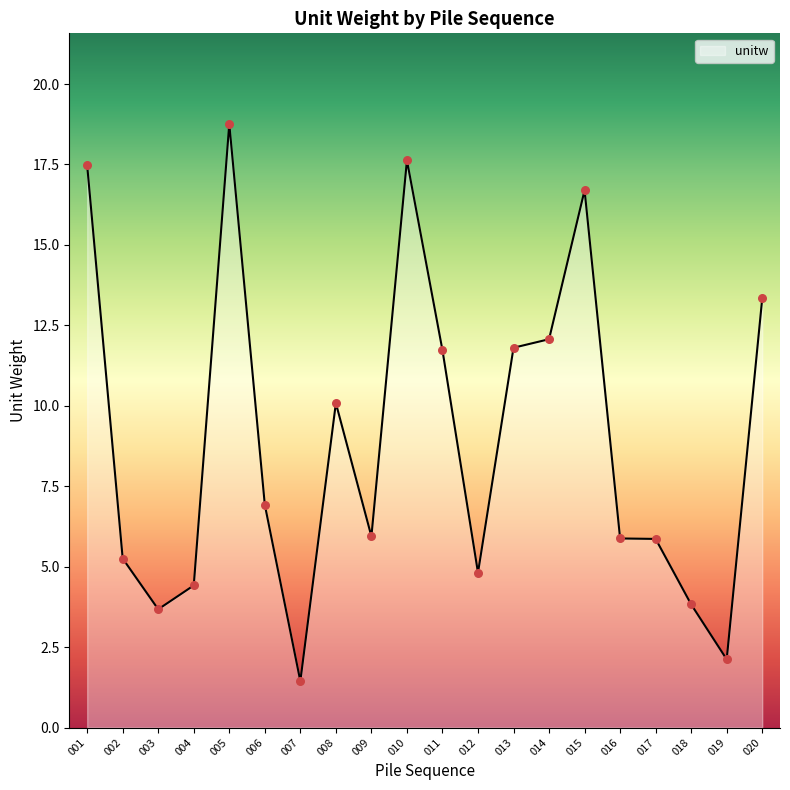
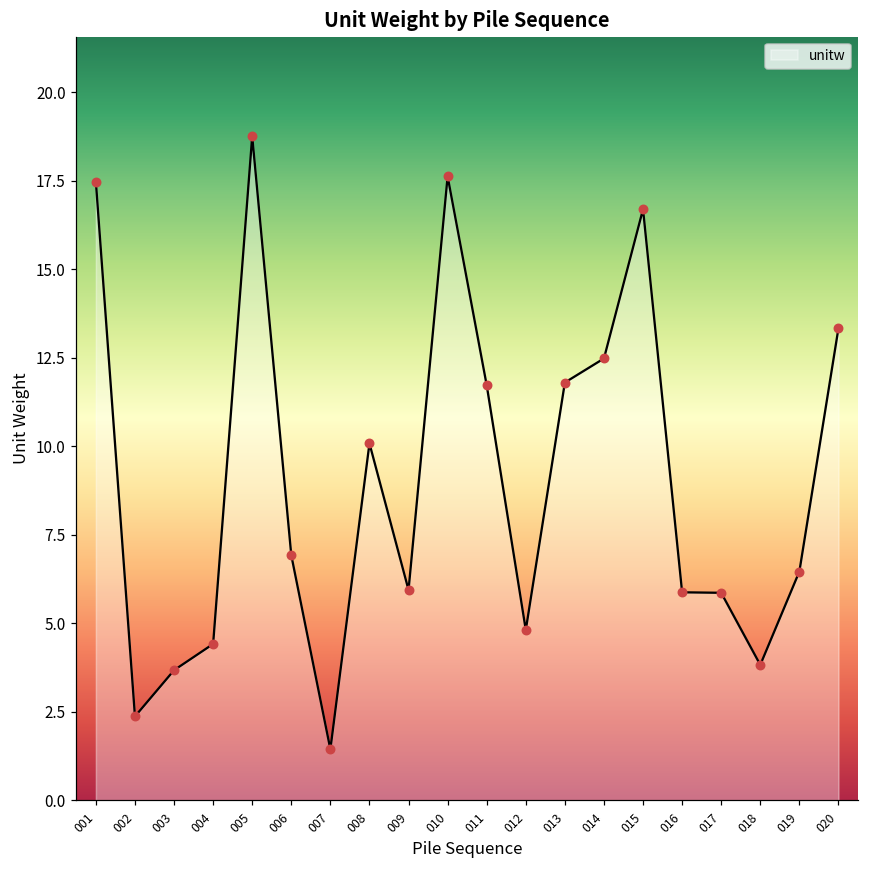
002: 5.3 -> 2.4
014: 12.1 -> 12.5
019: 2.1 -> 6.5
